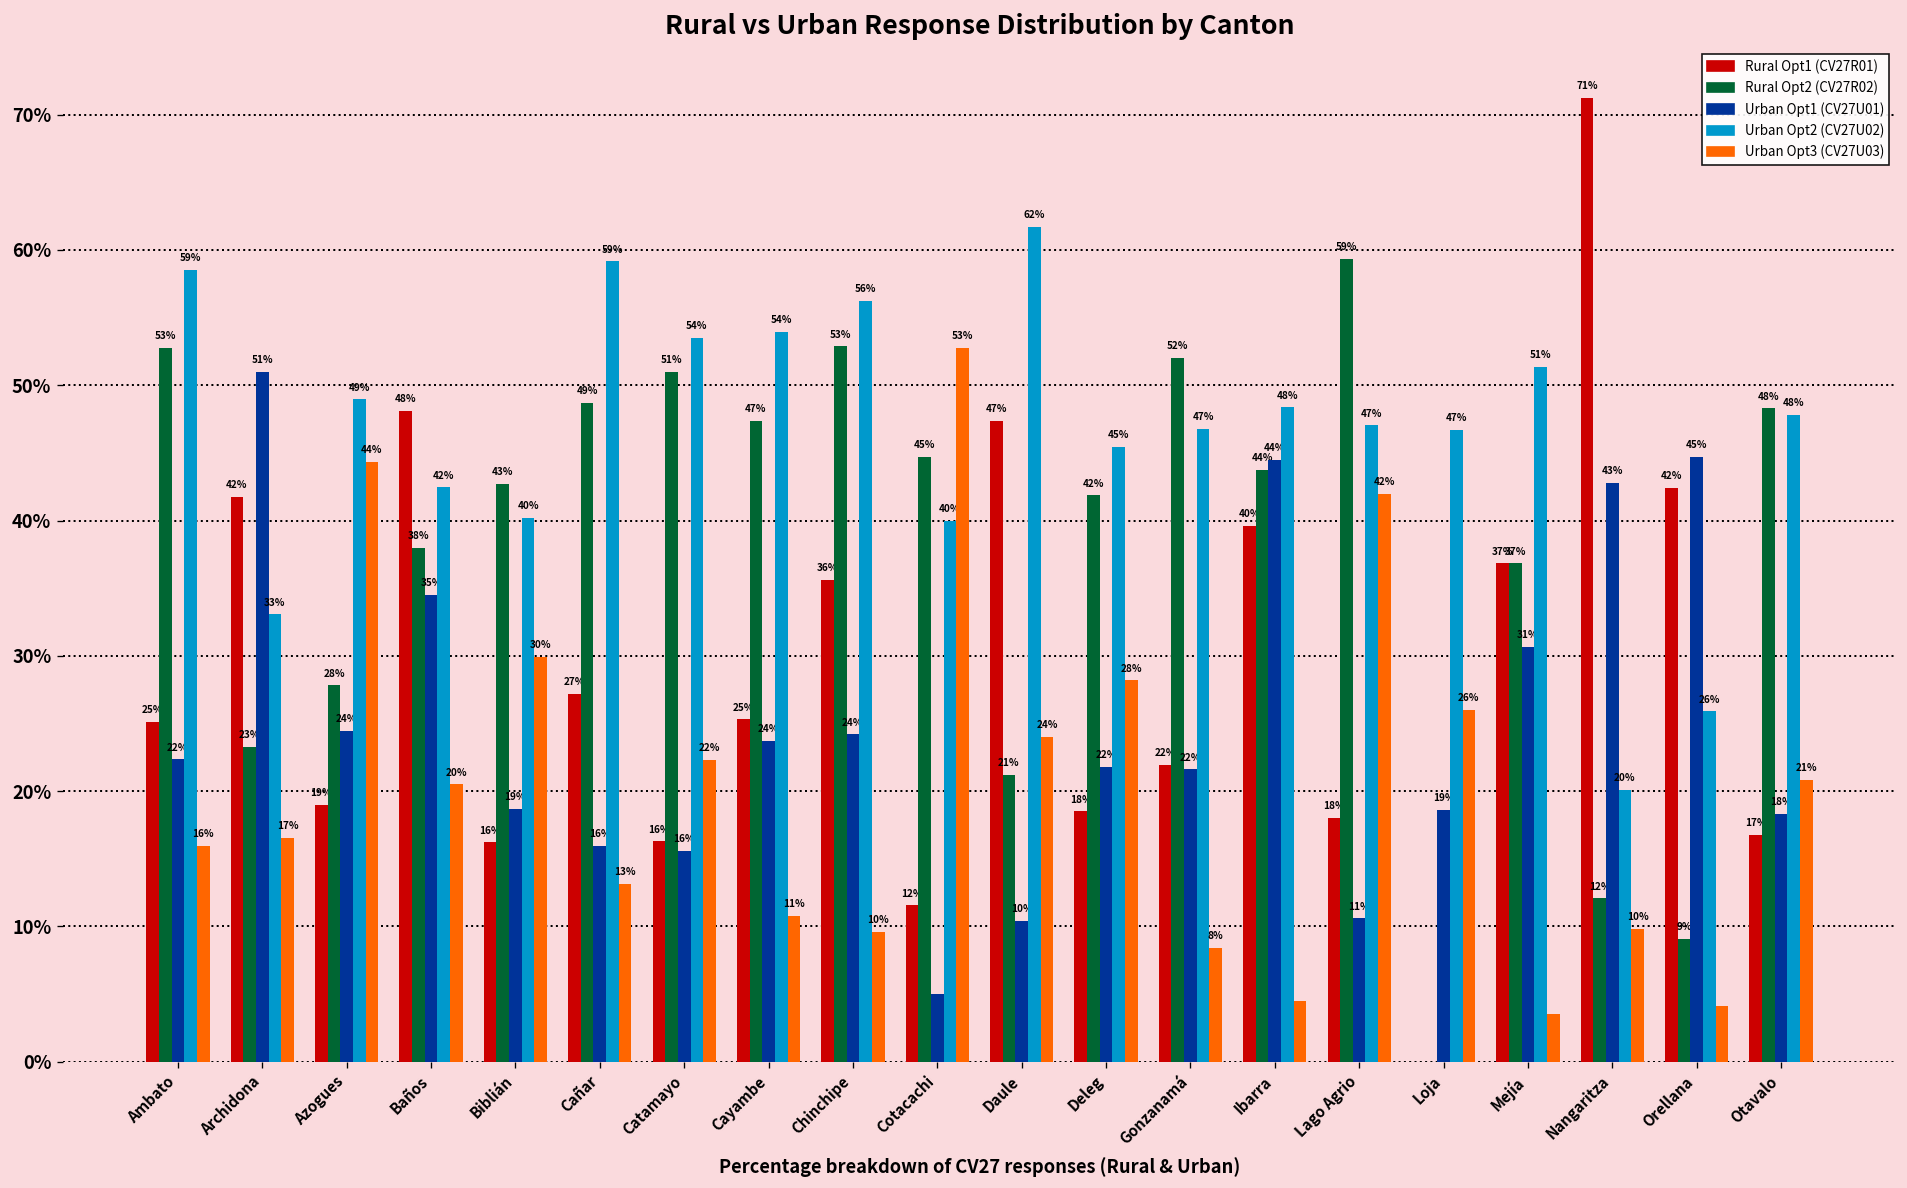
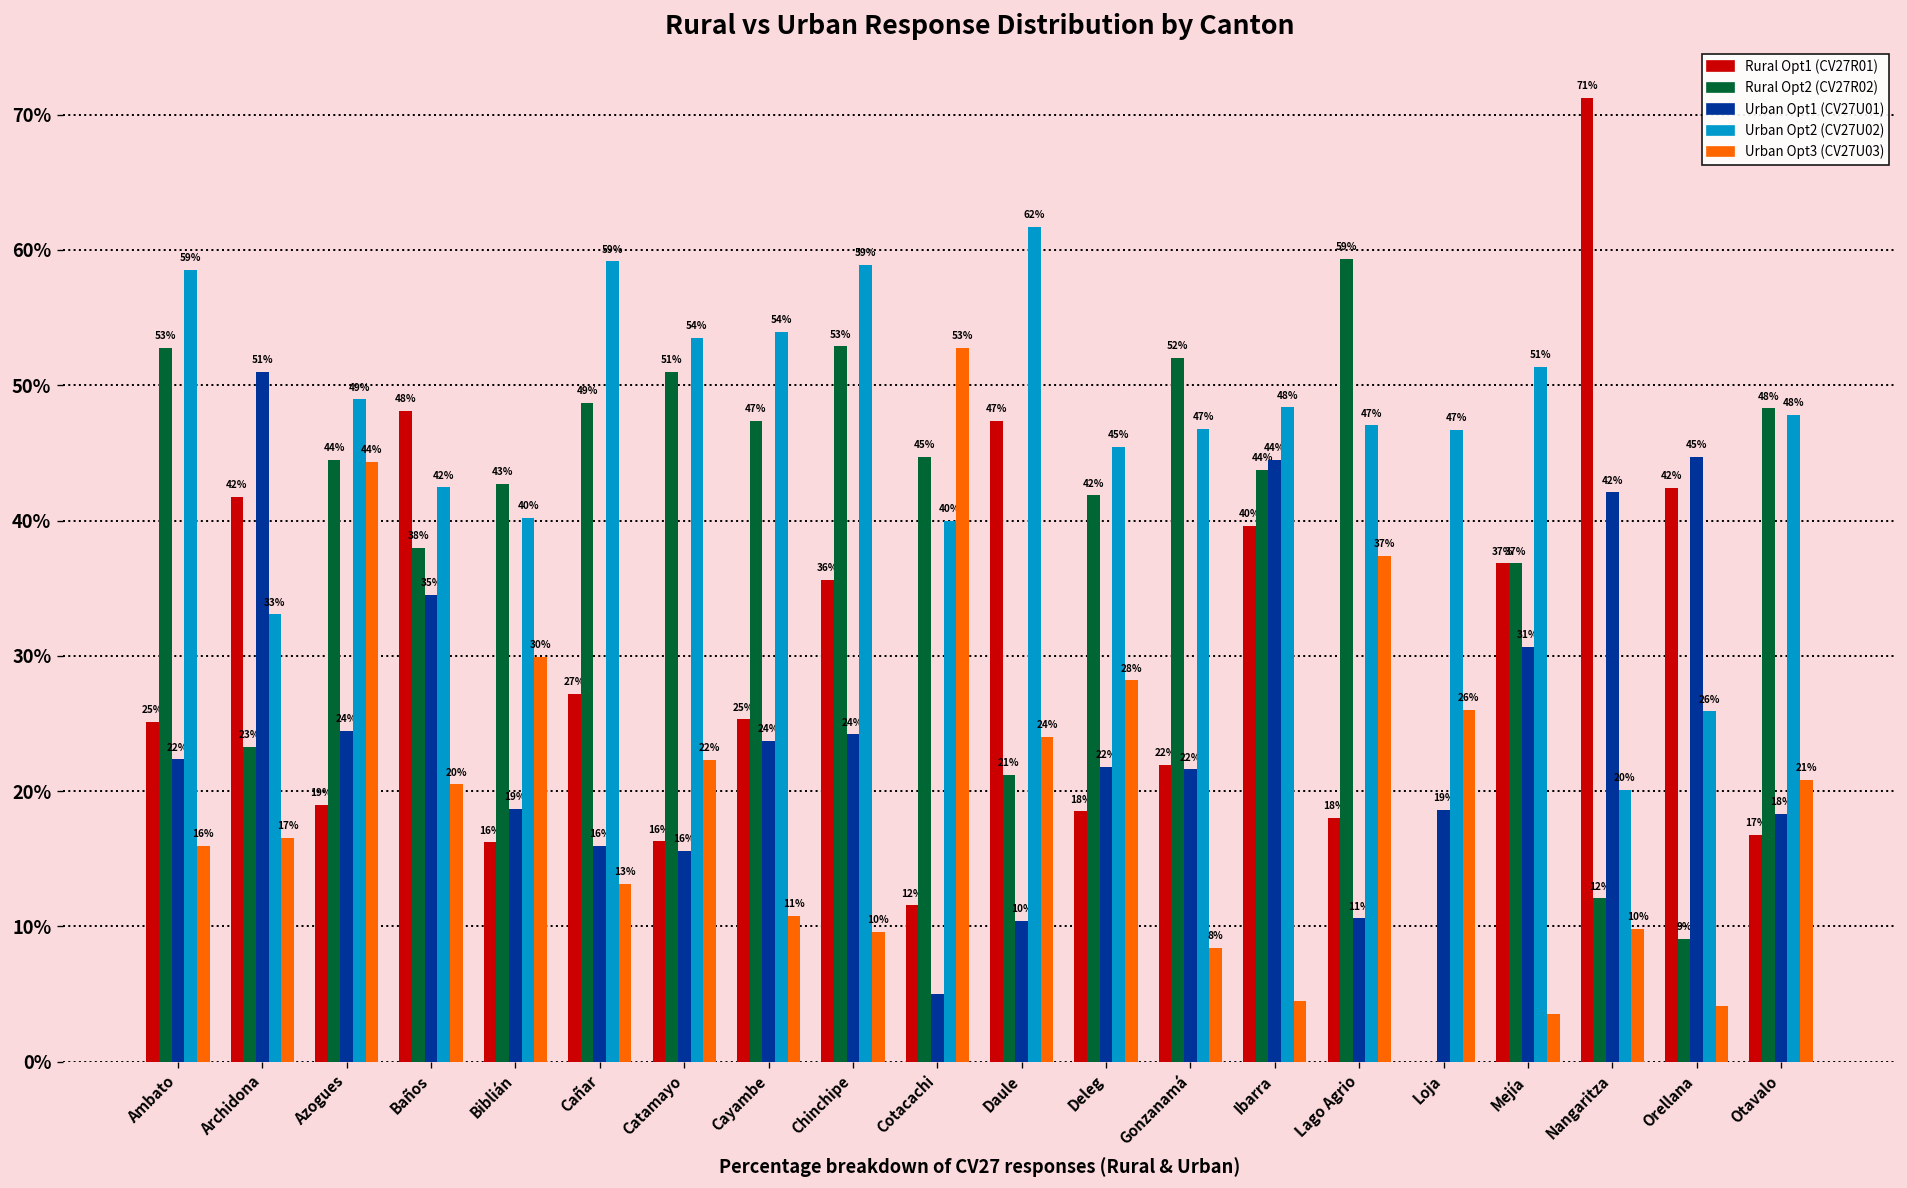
Rural Opt2 (CV27R02), Azogues: 28% -> 44%
Urban Opt2 (CV27U02), Chinchipe: 56% -> 59%
Urban Opt3 (CV27U03), Lago Agrio: 42% -> 37%
Urban Opt1 (CV27U01), Nangaritza: 43% -> 42%
